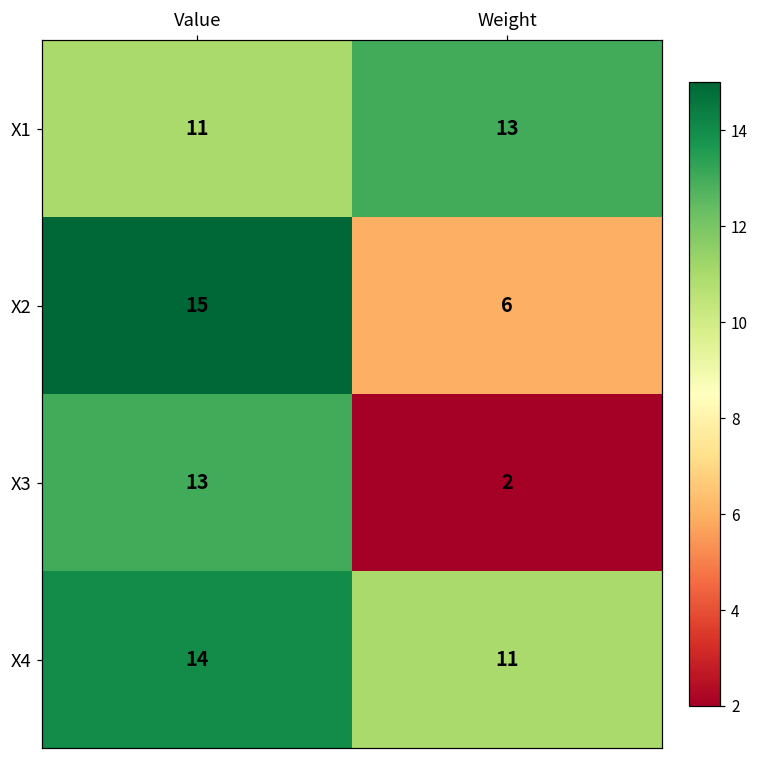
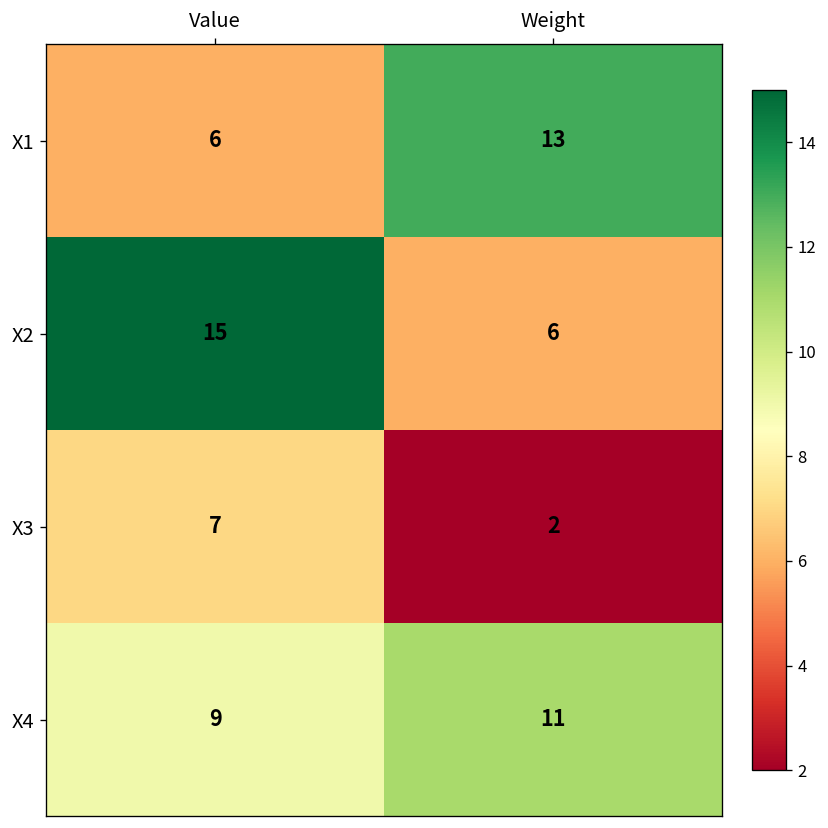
X1, Value: 11 -> 6
X3, Value: 13 -> 7
X4, Value: 14 -> 9
